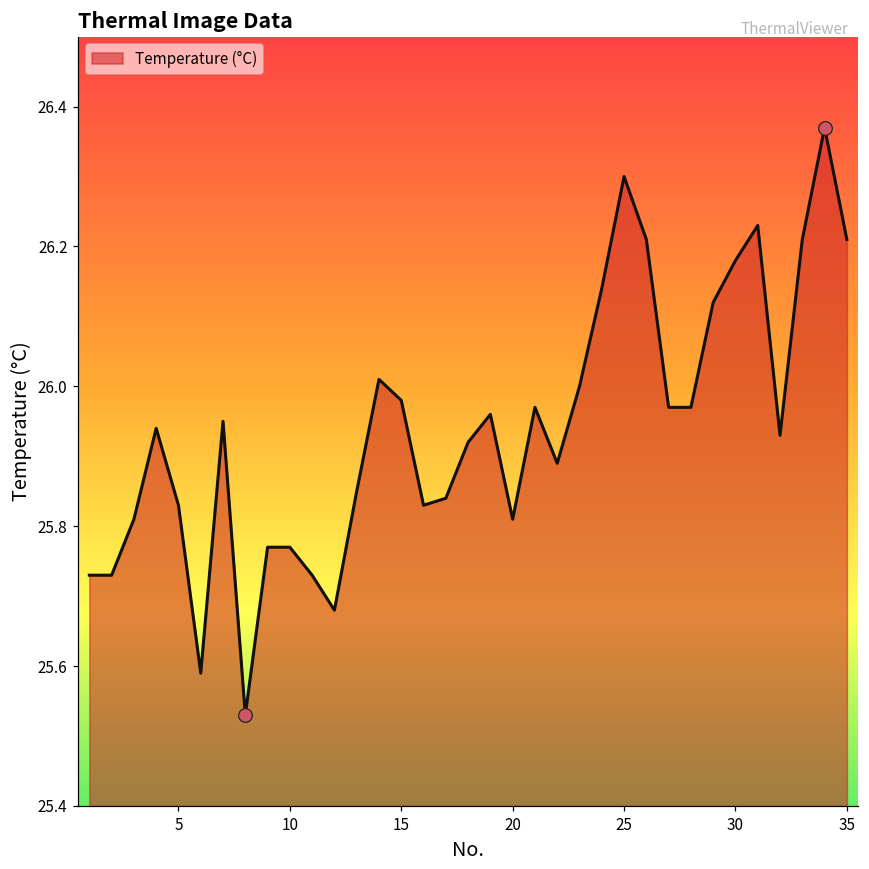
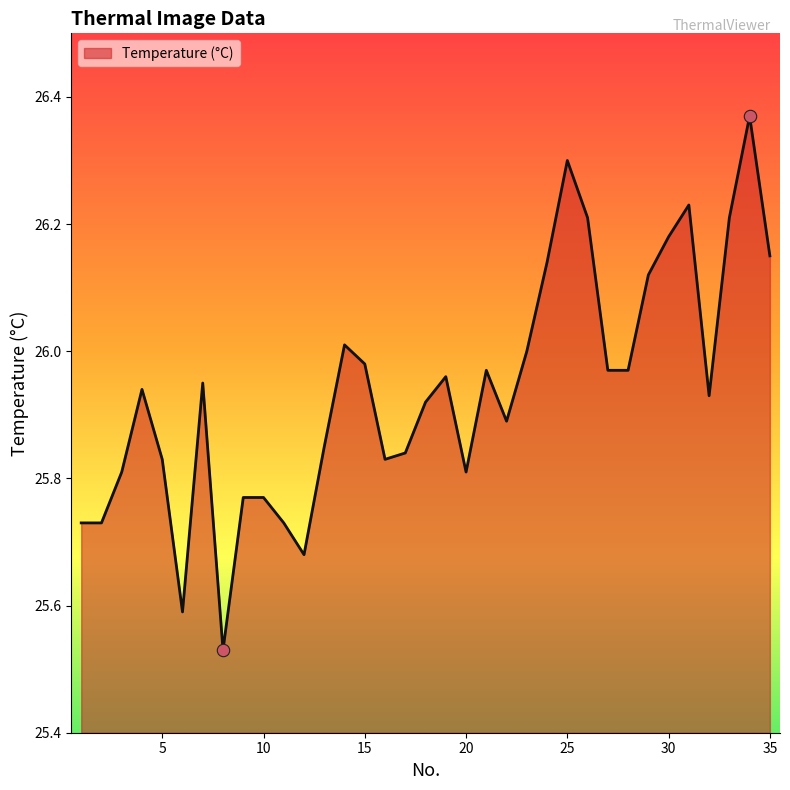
Temperature (°C), 35: 26.21 -> 26.15
